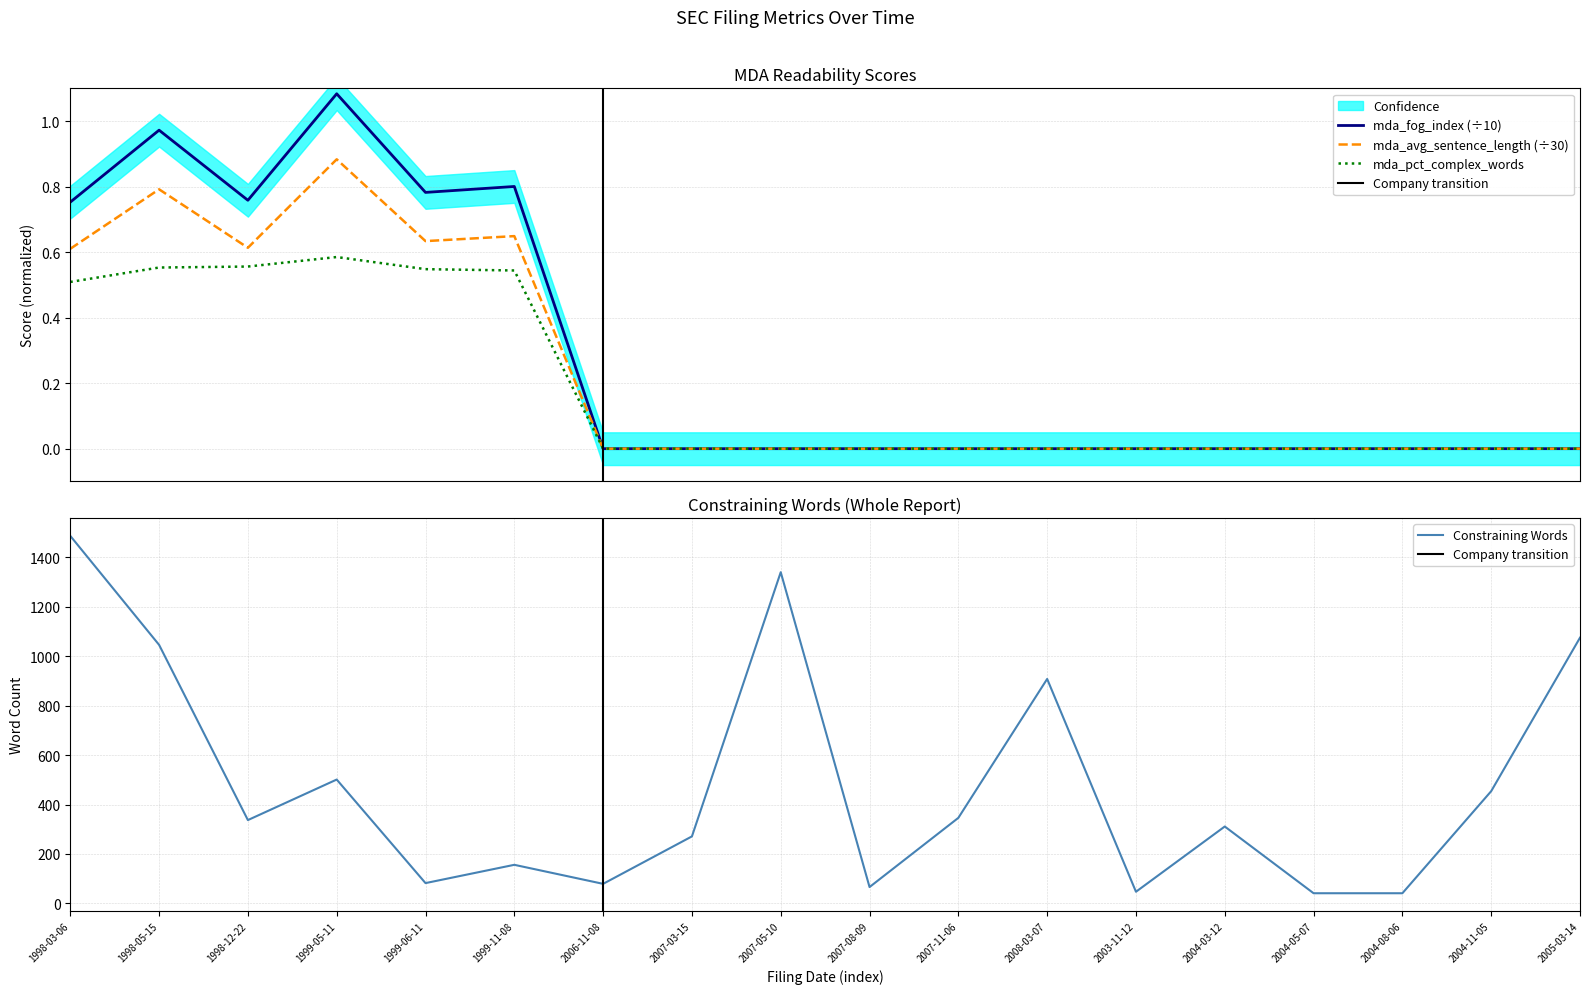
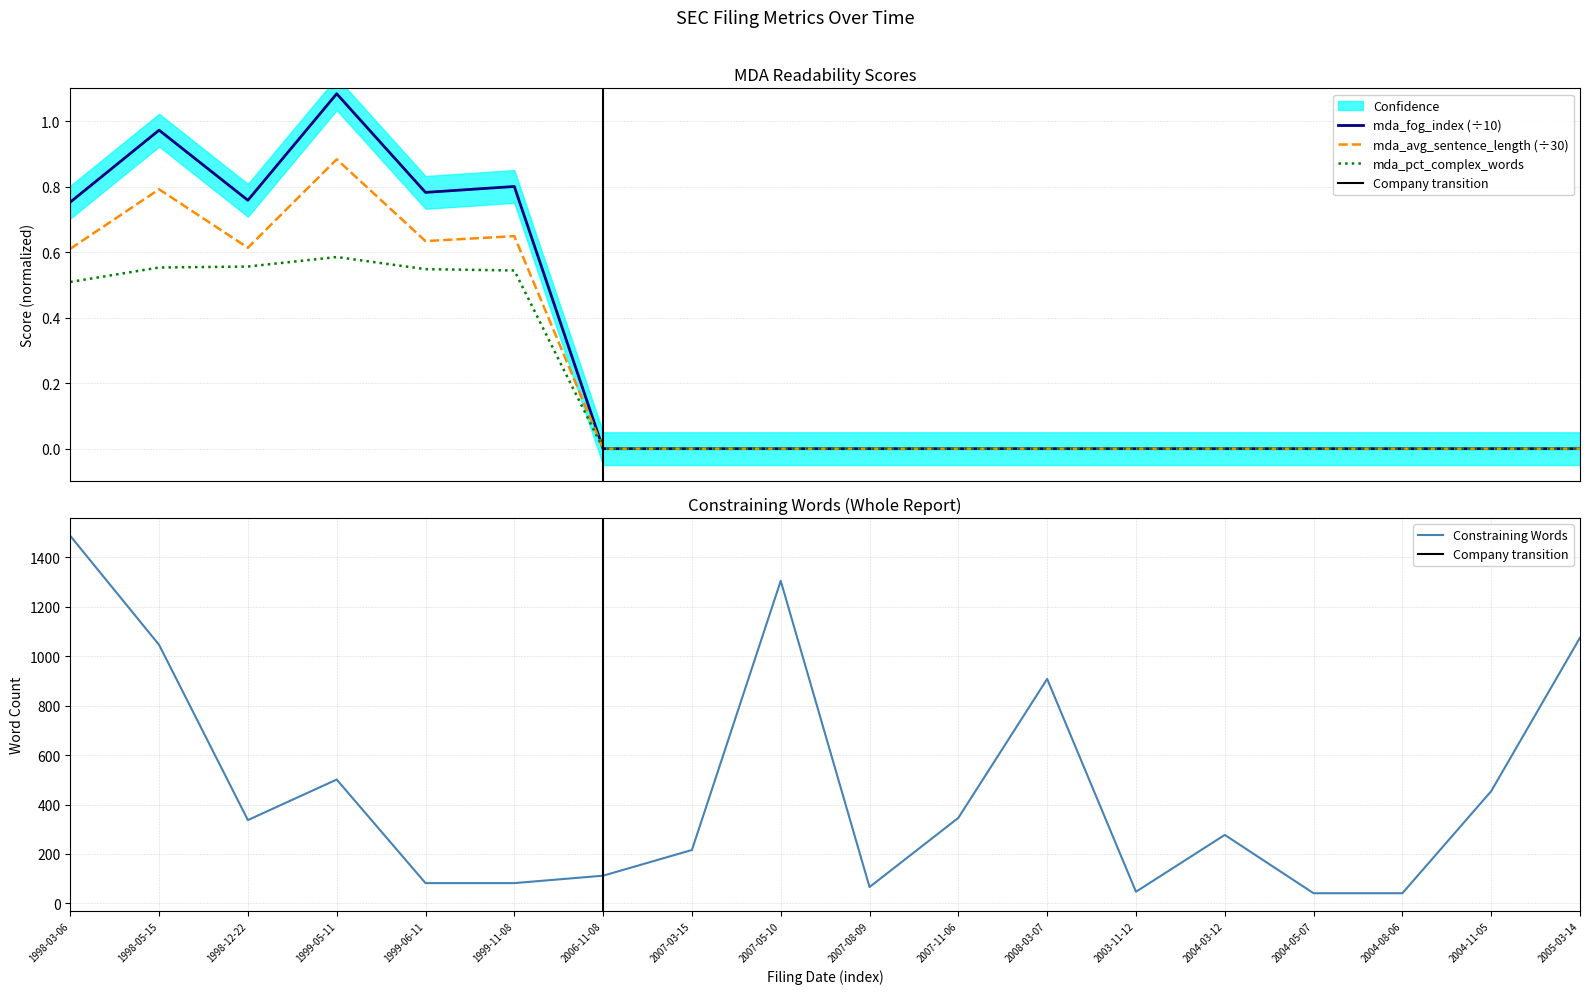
Constraining Words (Whole Report), 1999-11-08: 160 -> 80
Constraining Words (Whole Report), 2006-11-08: 80 -> 110
Constraining Words (Whole Report), 2007-03-15: 270 -> 220
Constraining Words (Whole Report), 2007-05-10: 1340 -> 1310
Constraining Words (Whole Report), 2004-03-12: 310 -> 280
